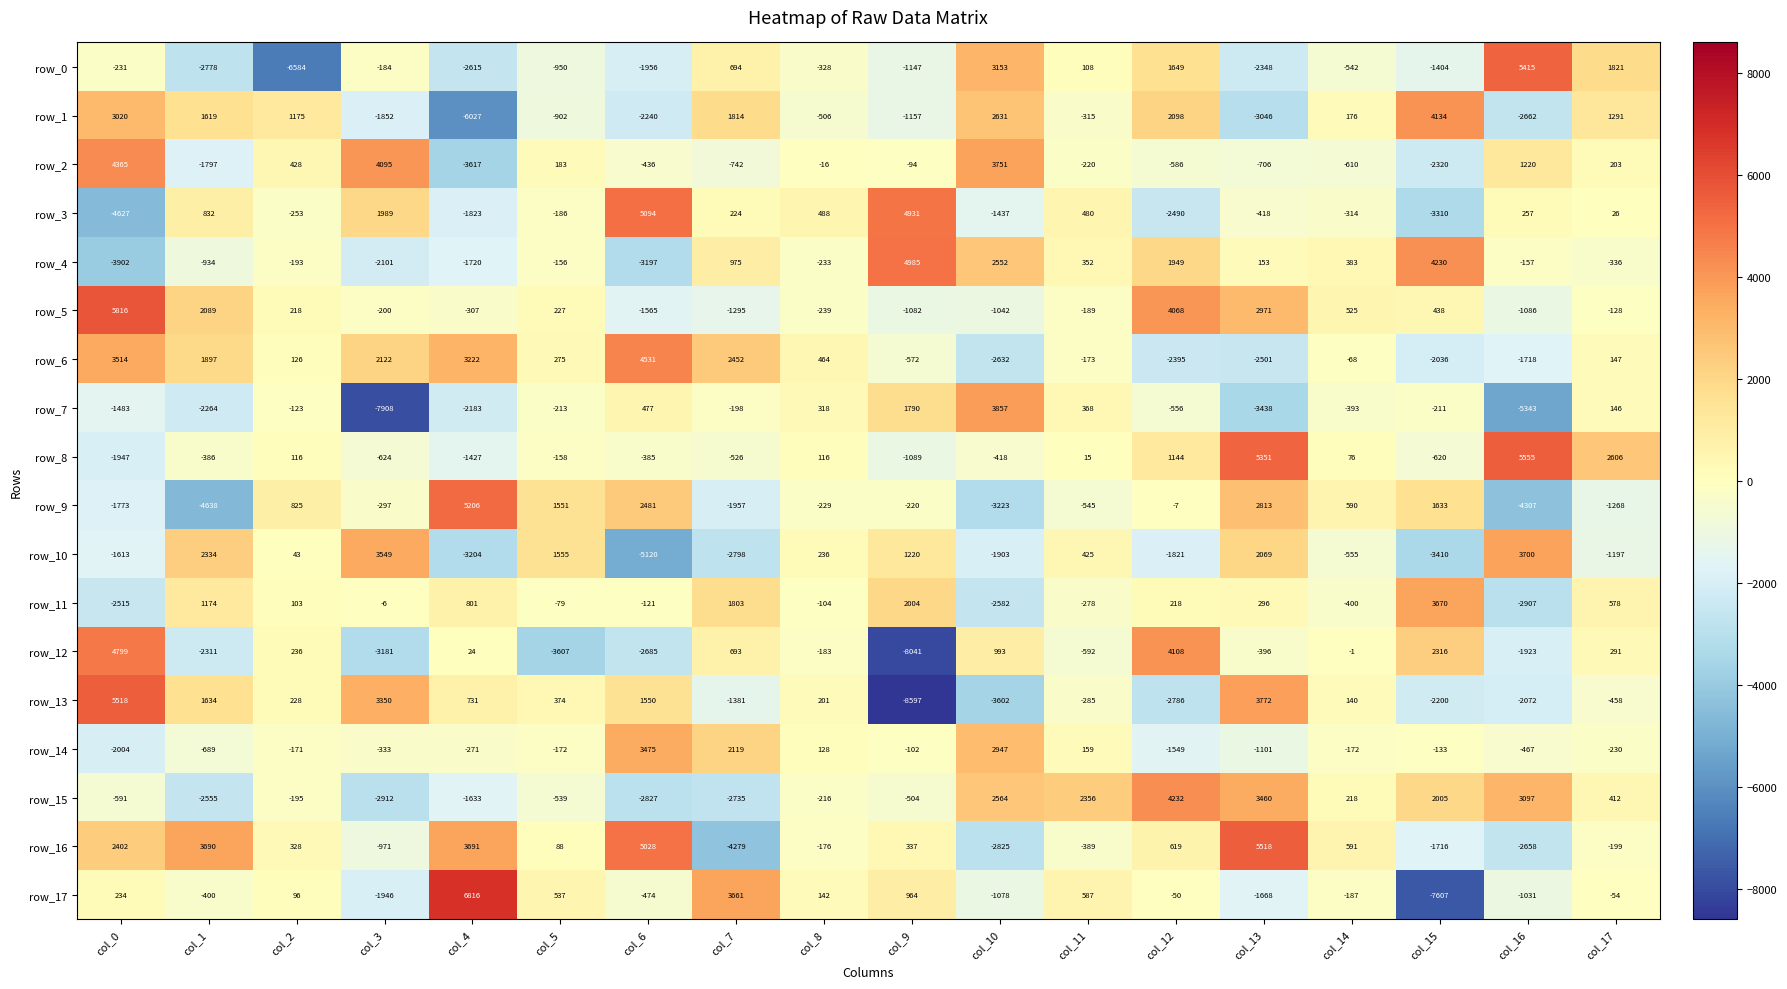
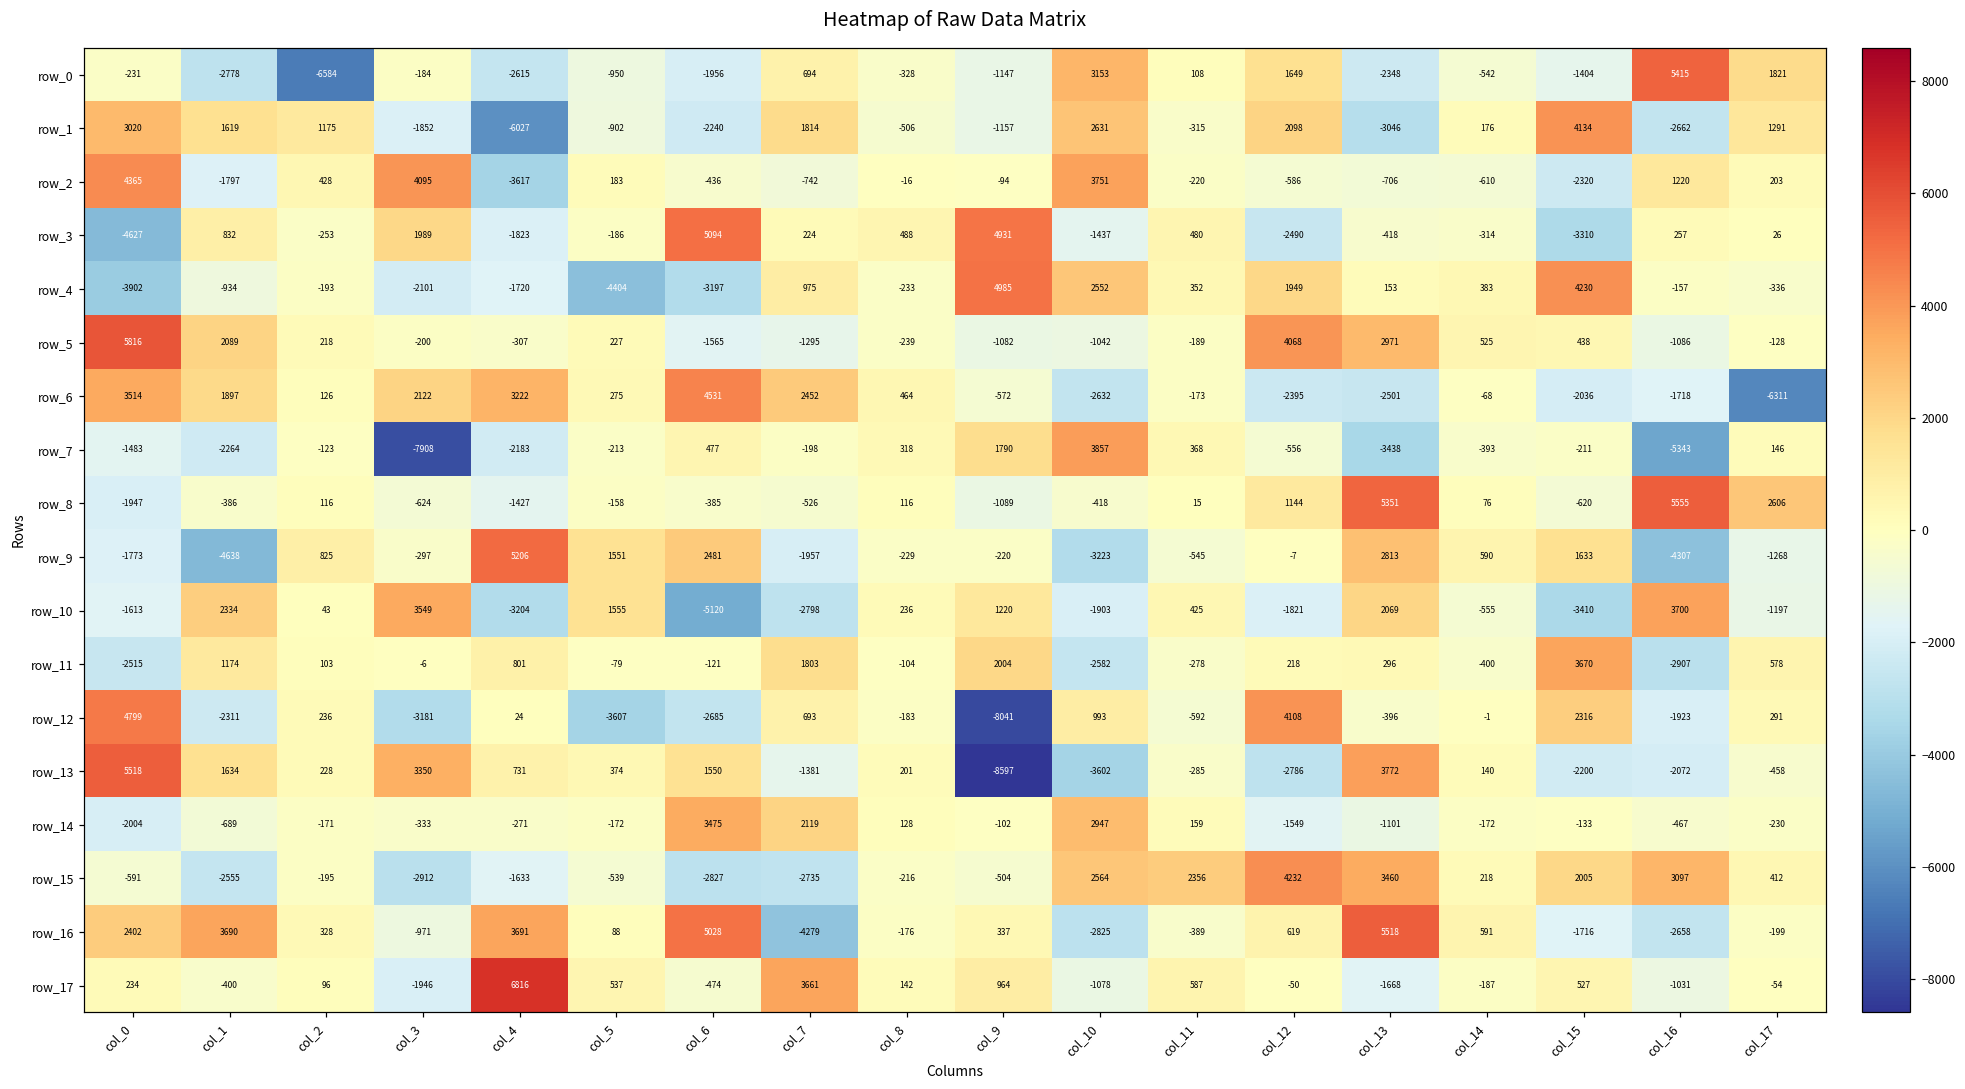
row_4, col_5: -156 -> -4404
row_6, col_17: 147 -> -6311
row_17, col_15: -7607 -> 527
